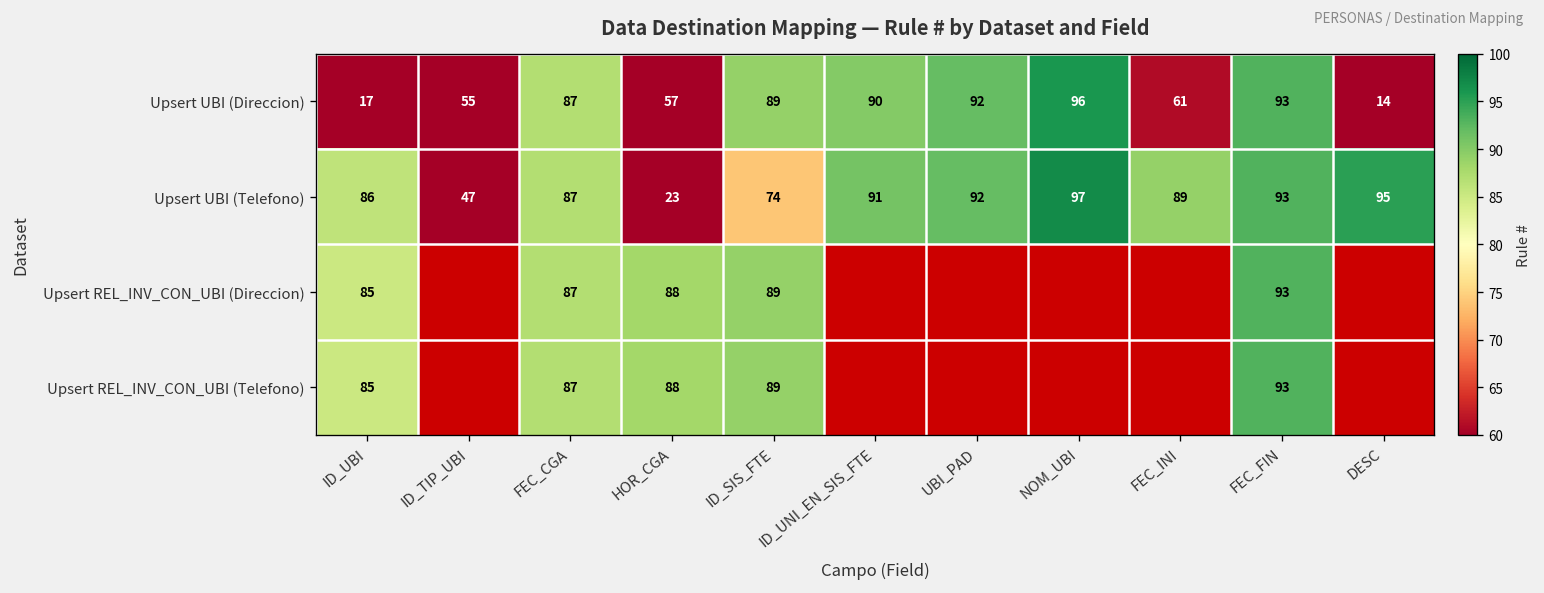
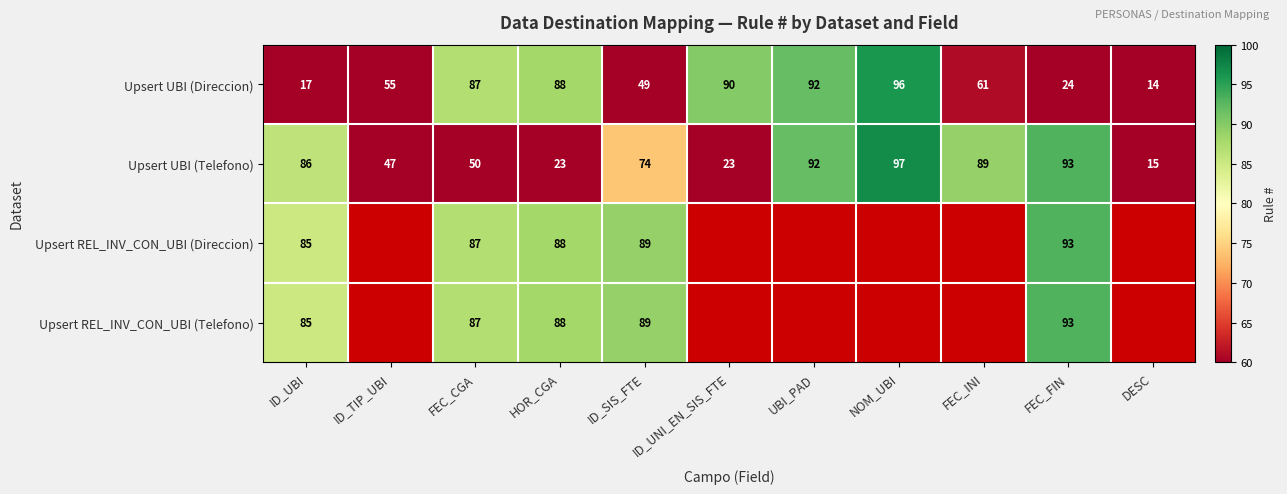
Upsert UBI (Direccion), HOR_CGA: 57 -> 88
Upsert UBI (Direccion), ID_SIS_FTE: 89 -> 49
Upsert UBI (Direccion), FEC_FIN: 93 -> 24
Upsert UBI (Telefono), FEC_CGA: 87 -> 50
Upsert UBI (Telefono), ID_UNI_EN_SIS_FTE: 91 -> 23
Upsert UBI (Telefono), DESC: 95 -> 15
